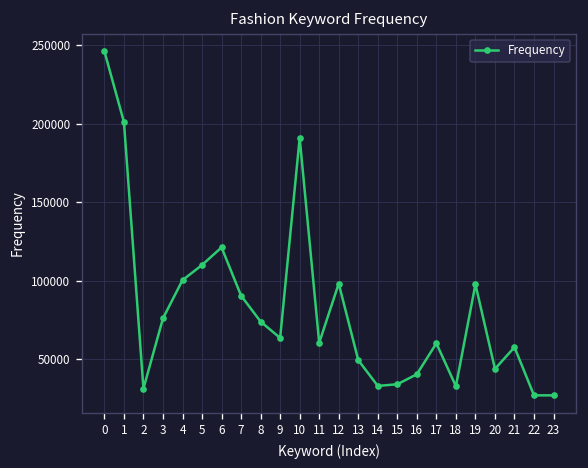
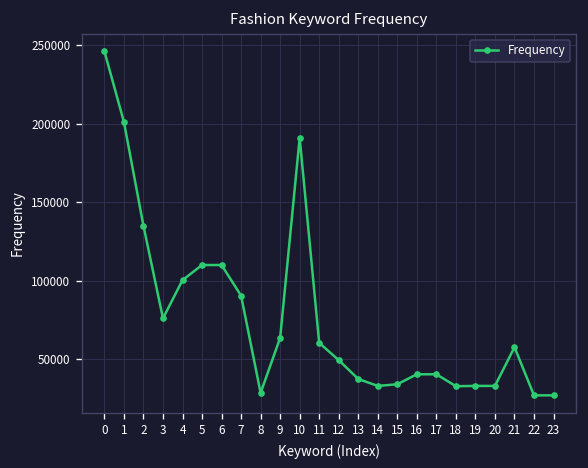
2: 31000 -> 135000
6: 121000 -> 110000
8: 74000 -> 29000
12: 98000 -> 50000
13: 50000 -> 37000
17: 60000 -> 41000
19: 98000 -> 33000
20: 44000 -> 33000
